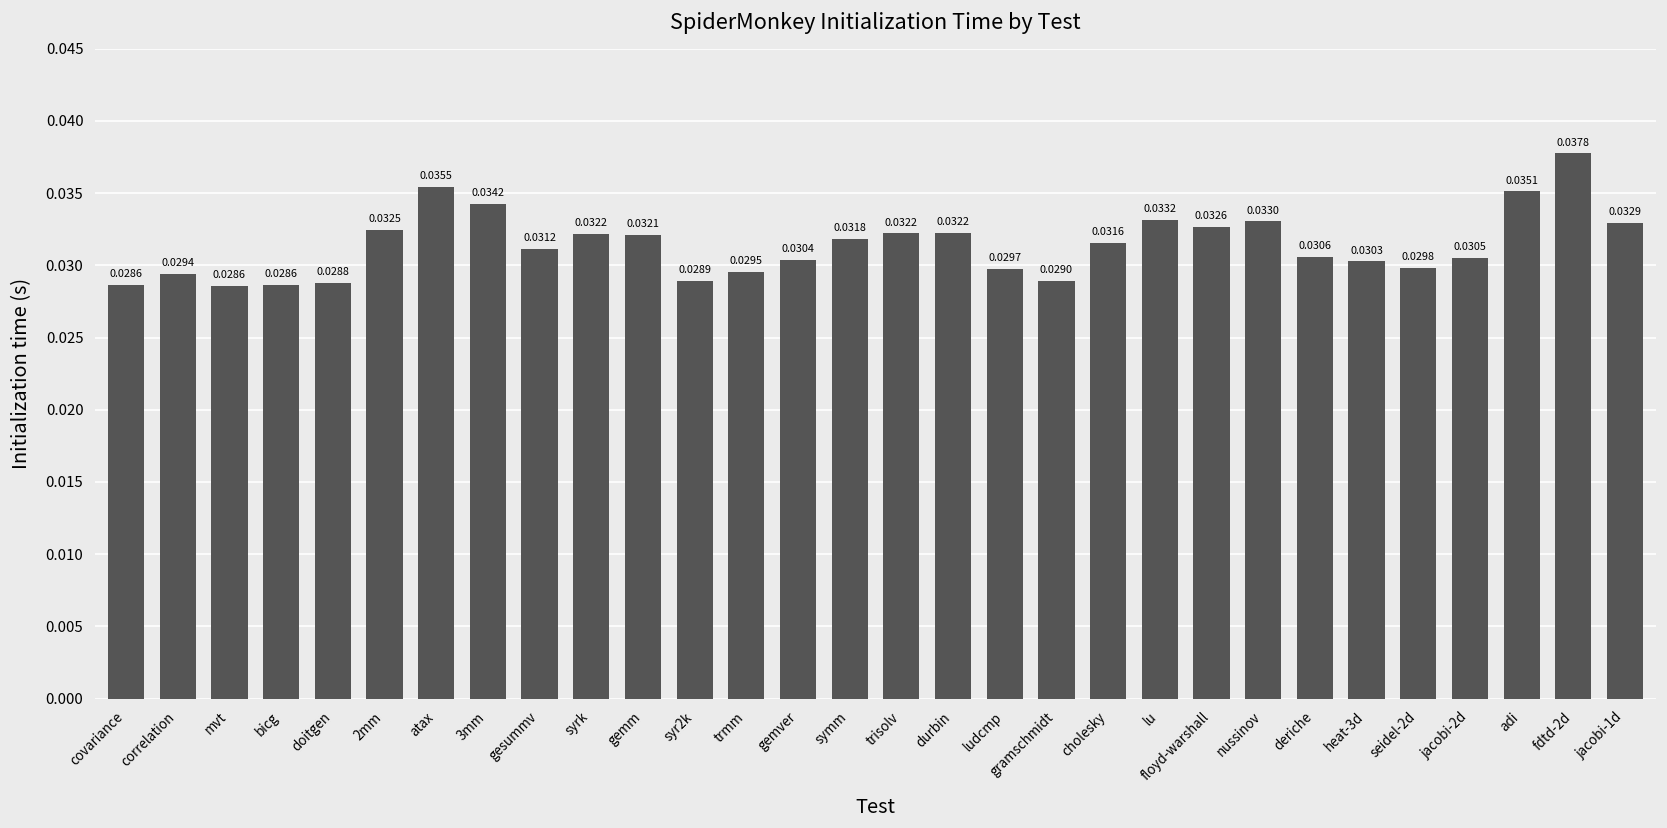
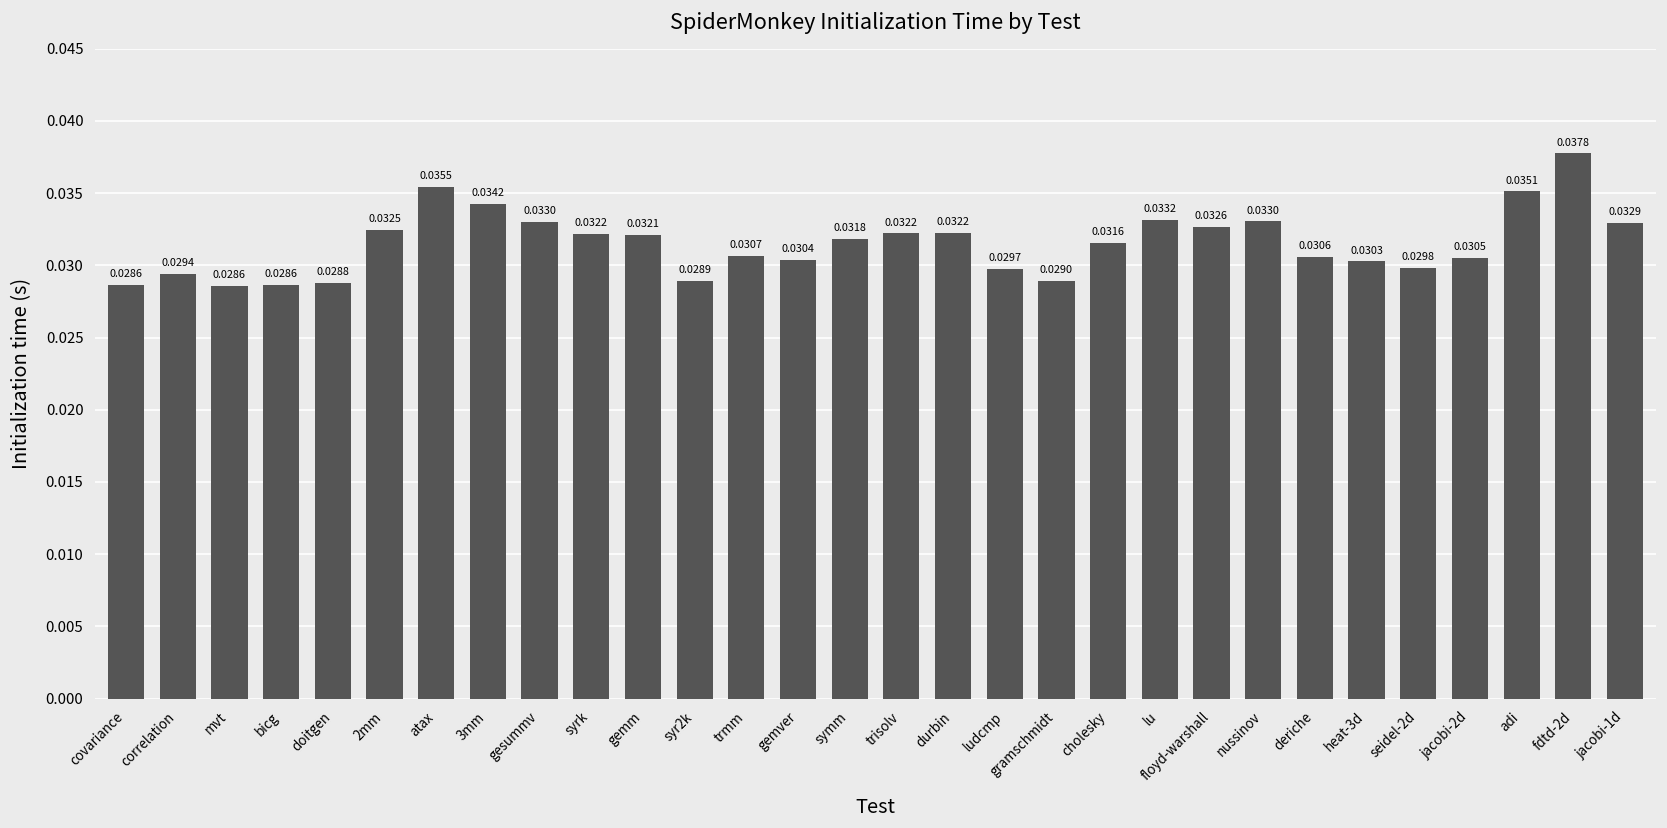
gesummv: 0.0312 -> 0.0330
trmm: 0.0295 -> 0.0307
